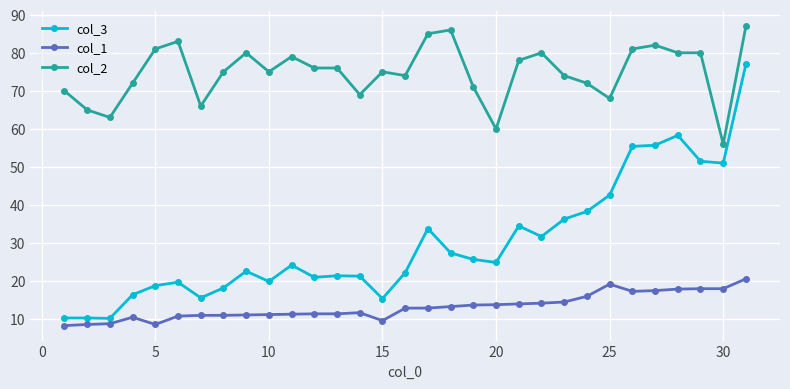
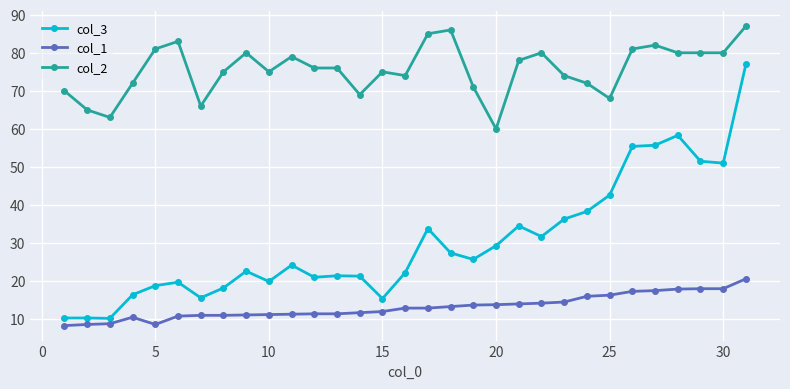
col_1, 15: 10 -> 12
col_3, 20: 25 -> 29
col_1, 25: 19 -> 16
col_2, 30: 56 -> 80
